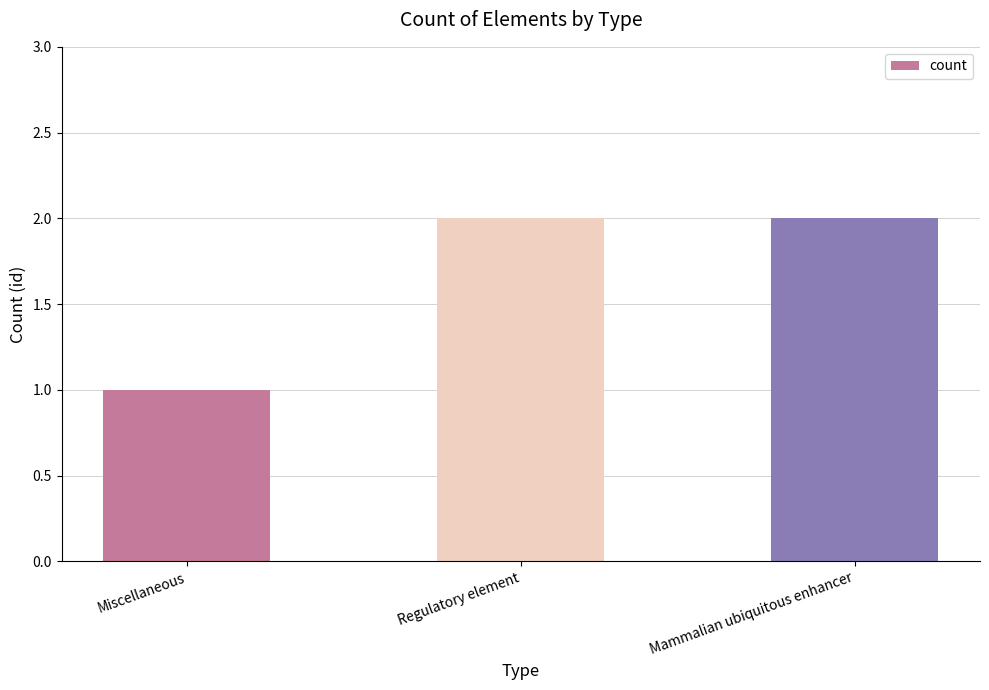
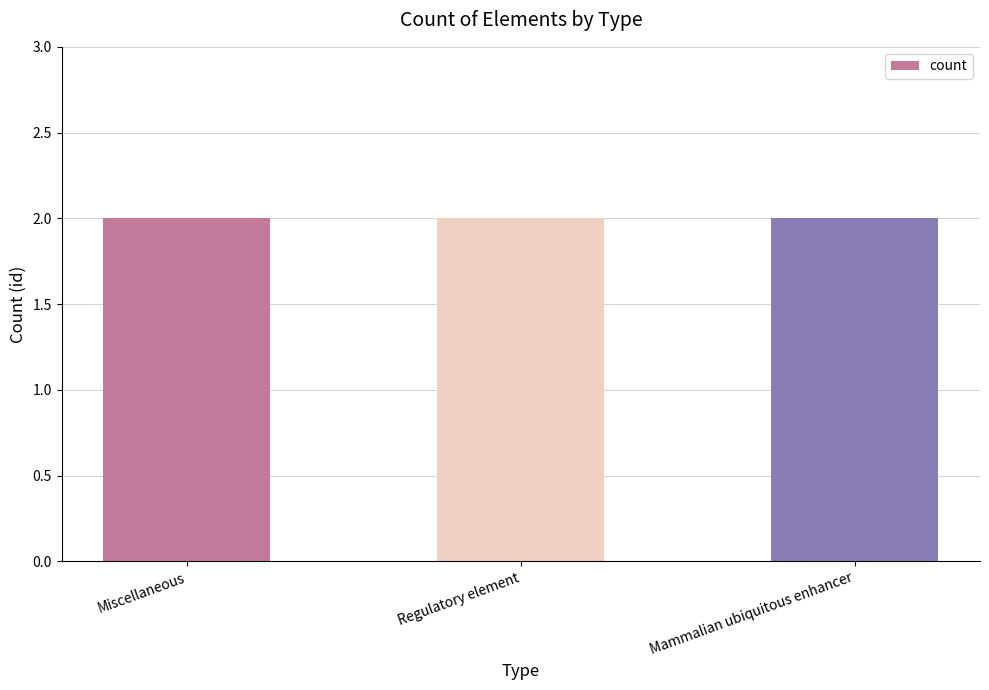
Miscellaneous: 1 -> 2
